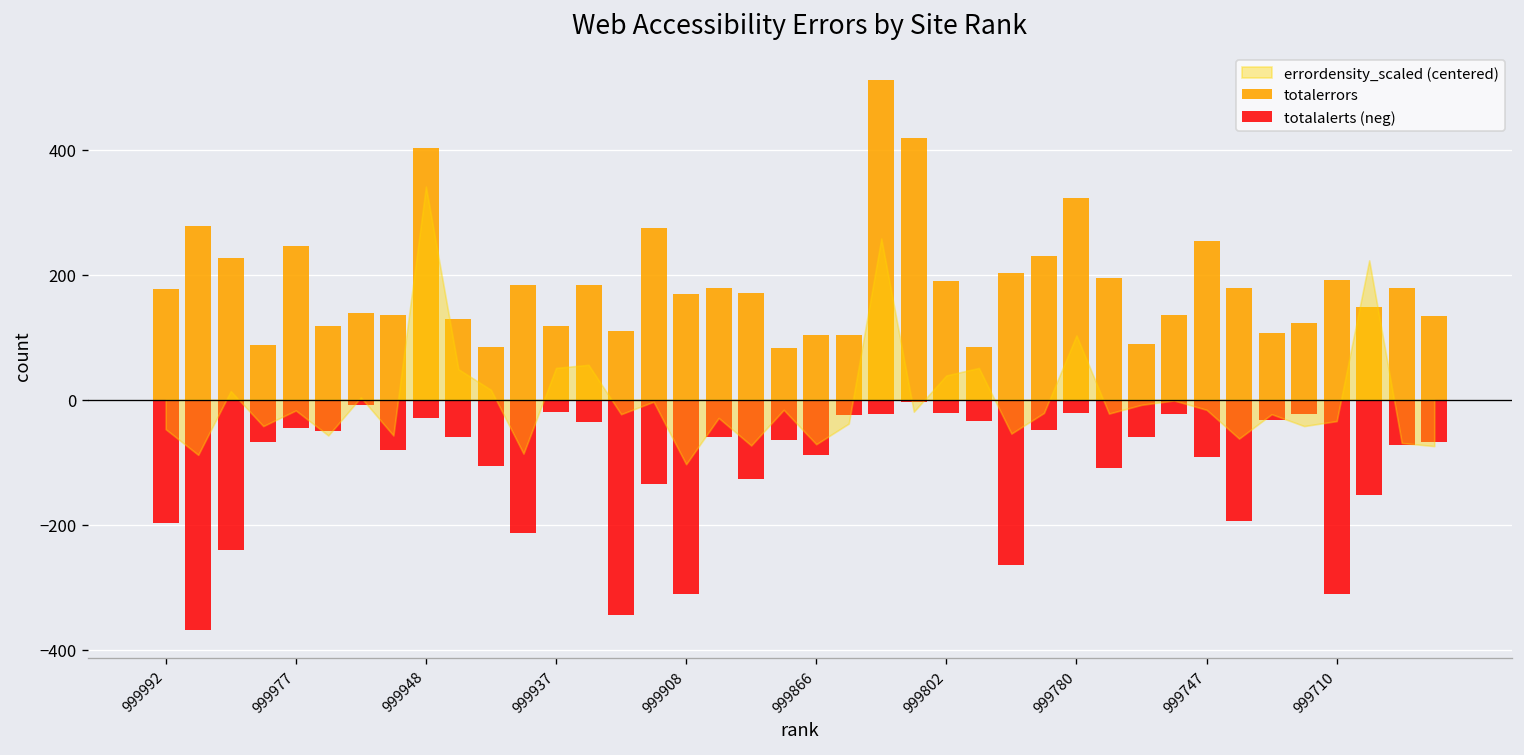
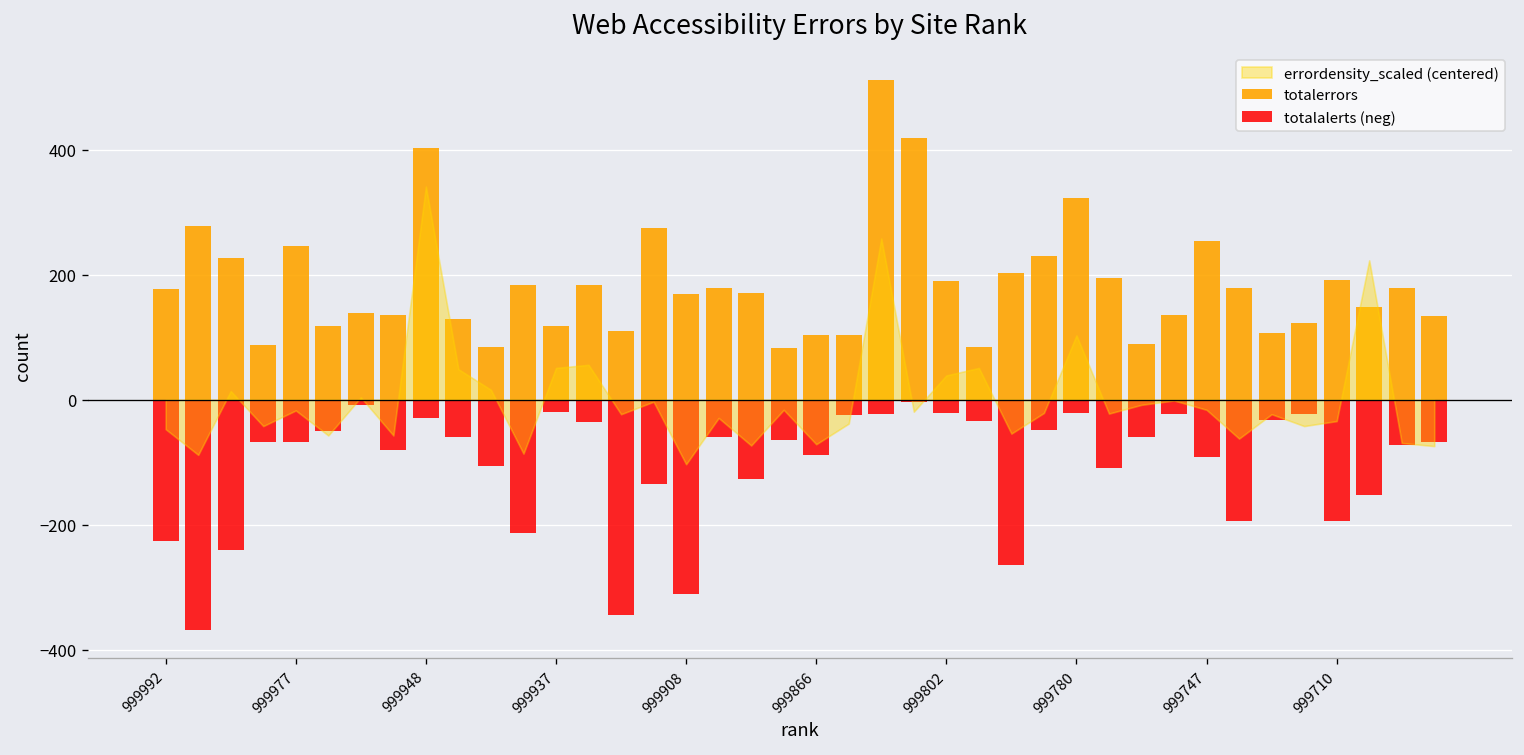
totalalerts (neg), 999992: -200 -> -230
totalalerts (neg), 999977: -50 -> -70
totalalerts (neg), 999710: -310 -> -190
